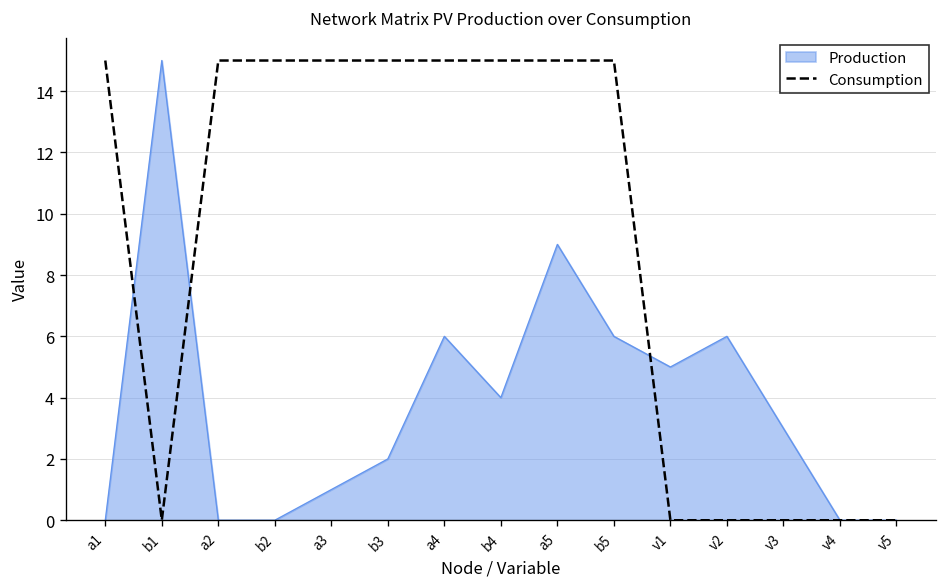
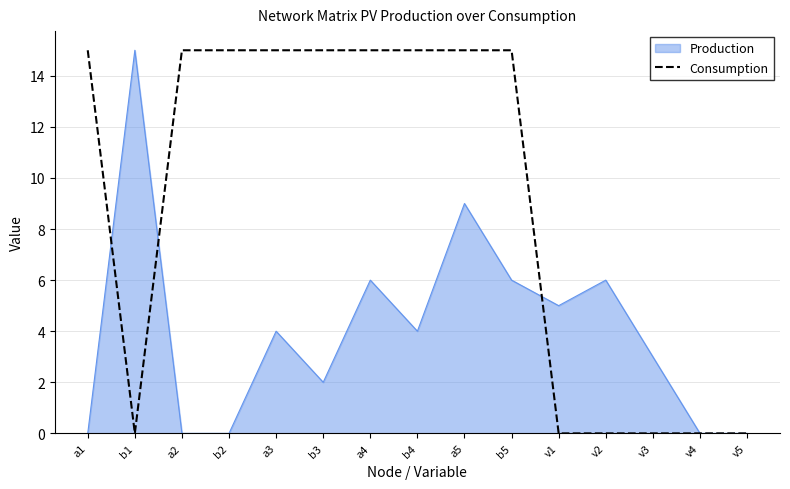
Production, a3: 1 -> 4
